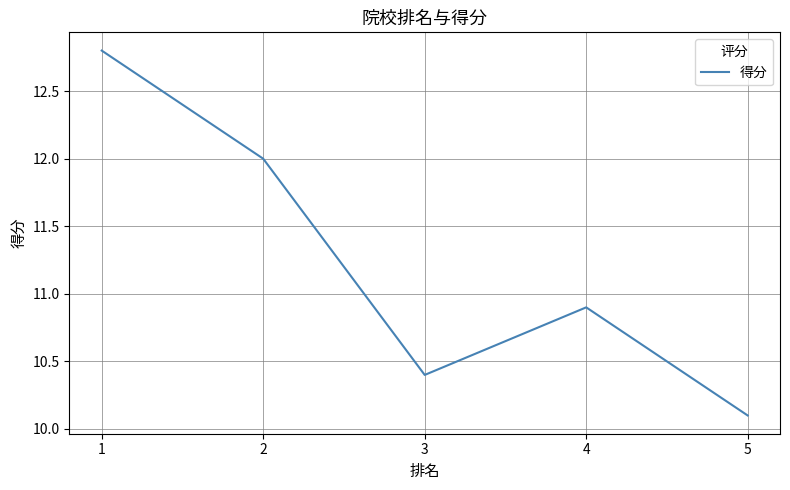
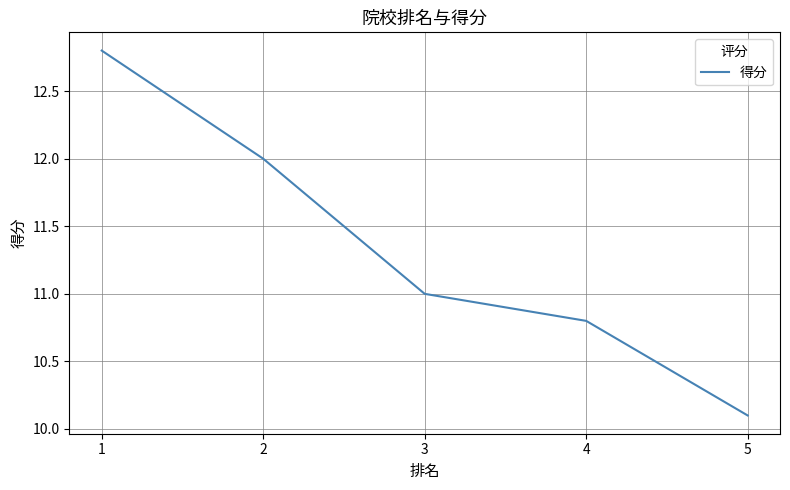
3: 10.4 -> 11.0
4: 10.9 -> 10.8
